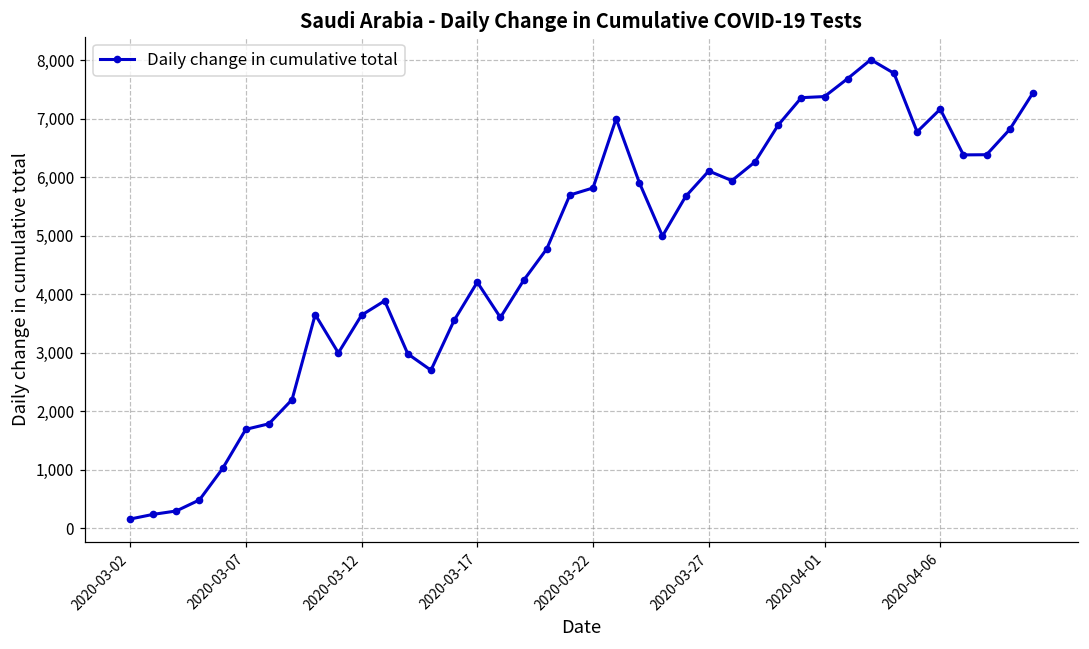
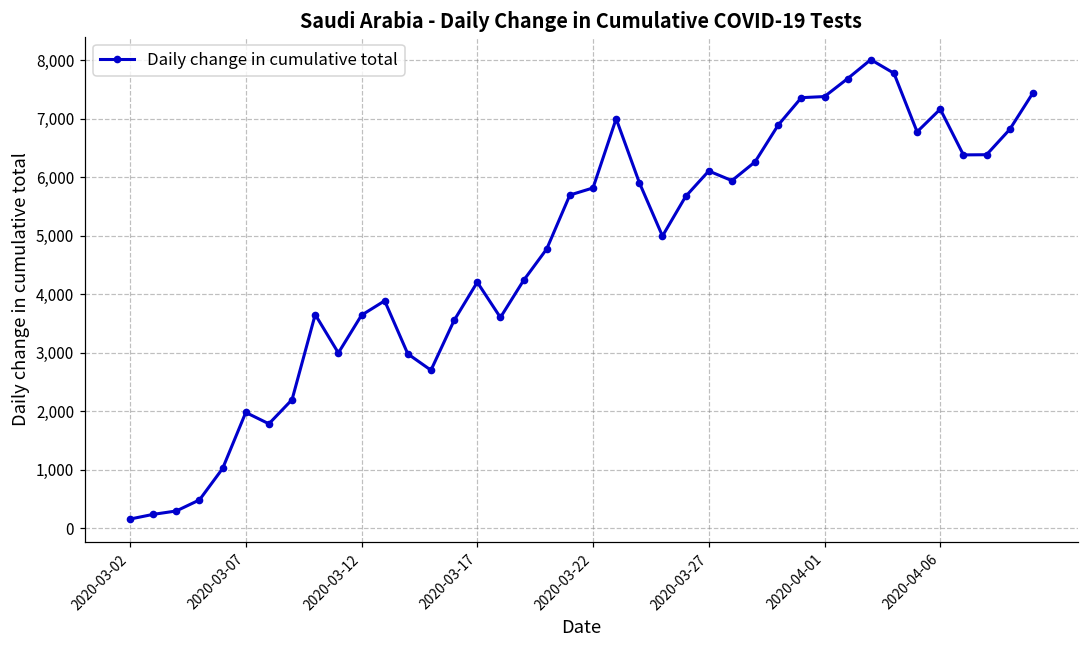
2020-03-07: 1,700 -> 2,000
